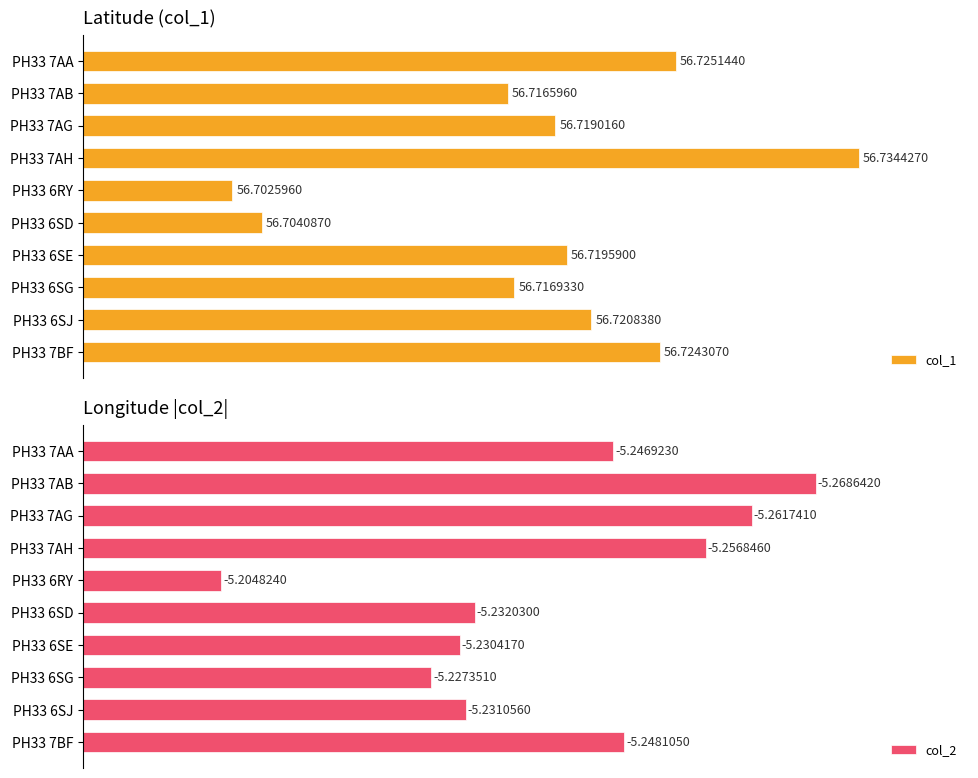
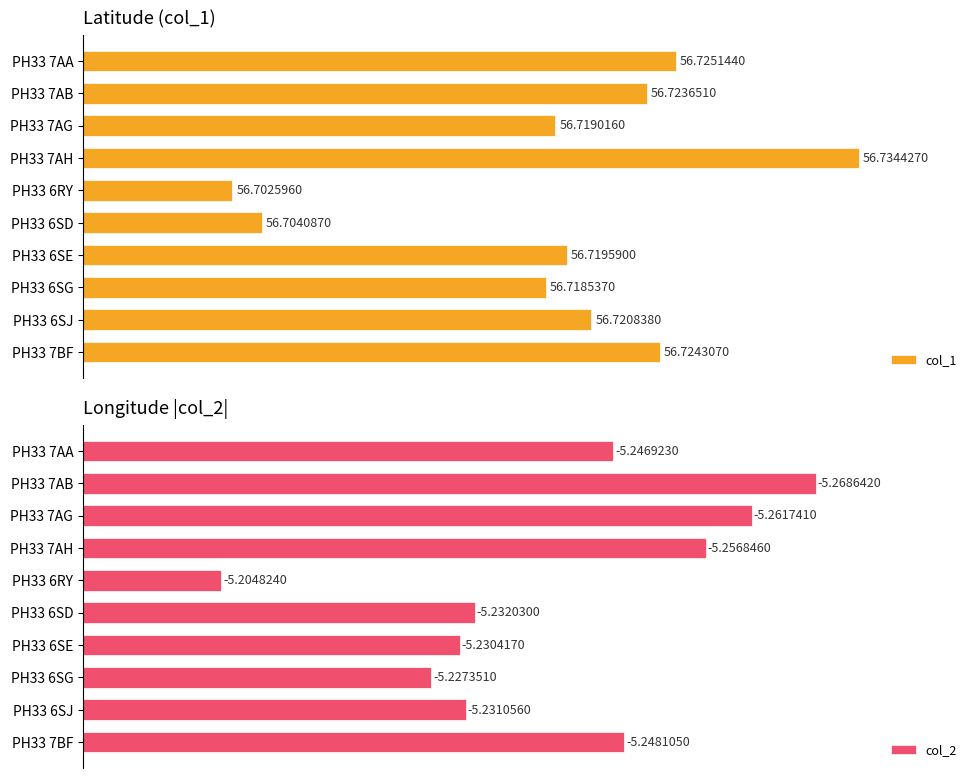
Latitude (col_1), PH33 7AB: 56.7165960 -> 56.7236510
Latitude (col_1), PH33 6SG: 56.7169330 -> 56.7185370
